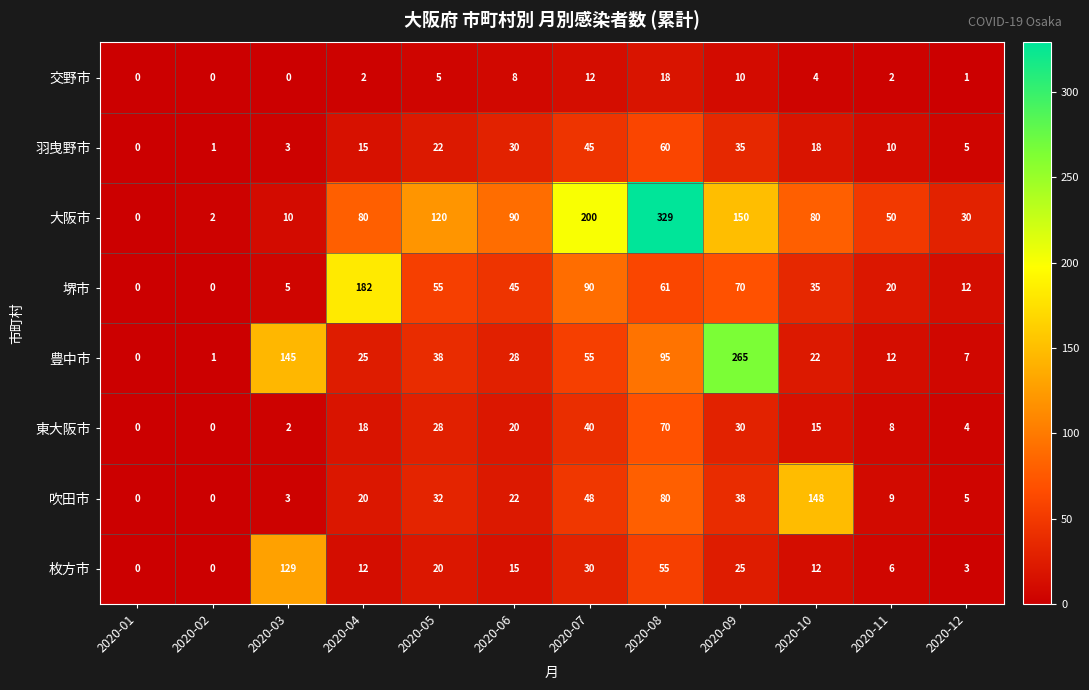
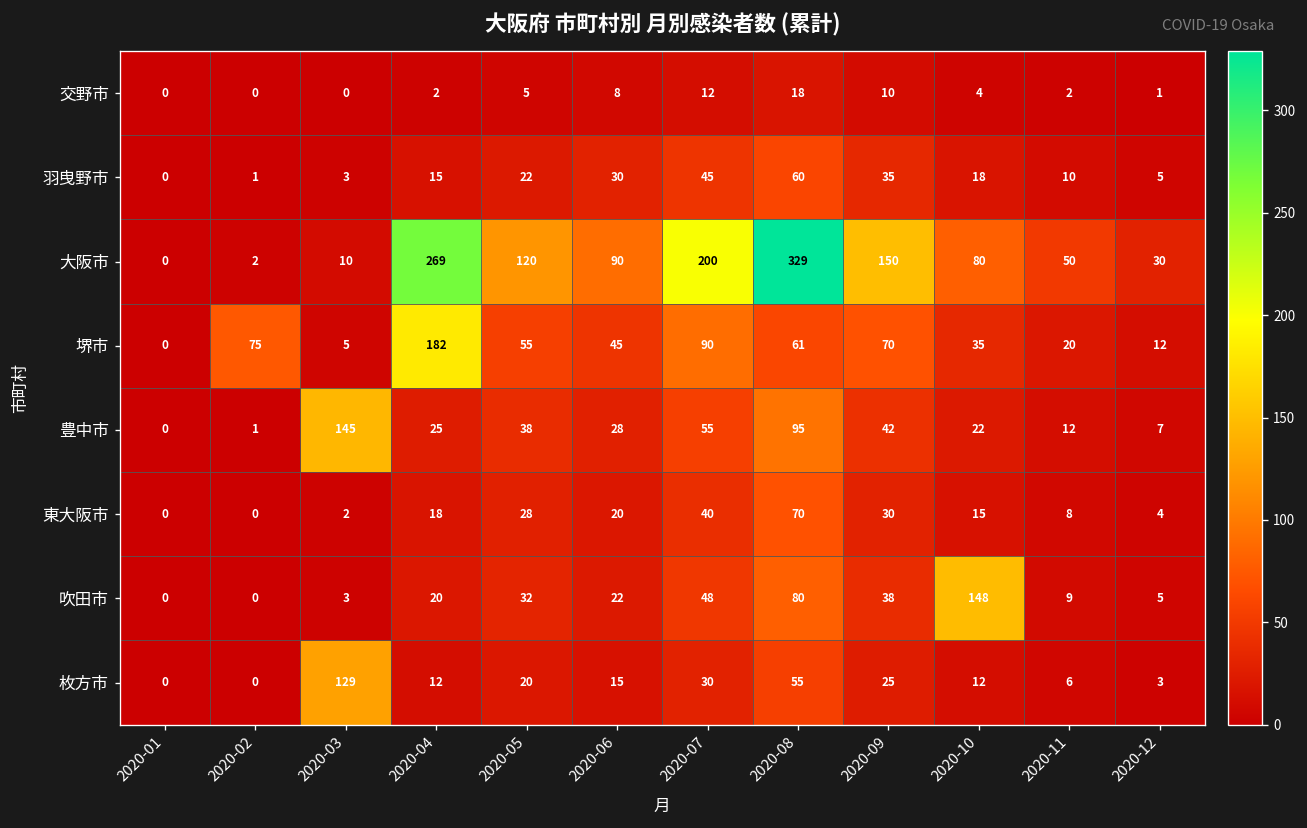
大阪市, 2020-04: 80 -> 269
堺市, 2020-02: 0 -> 75
豊中市, 2020-09: 265 -> 42
